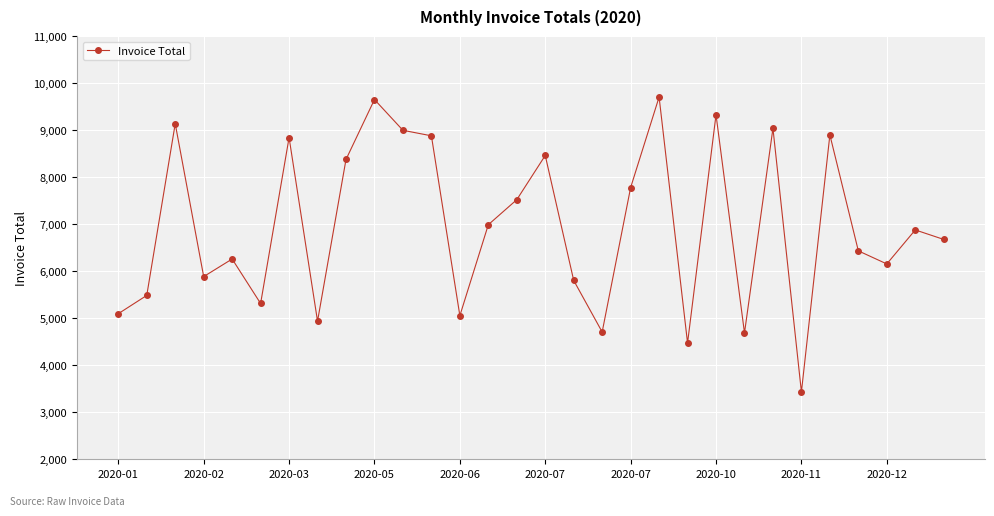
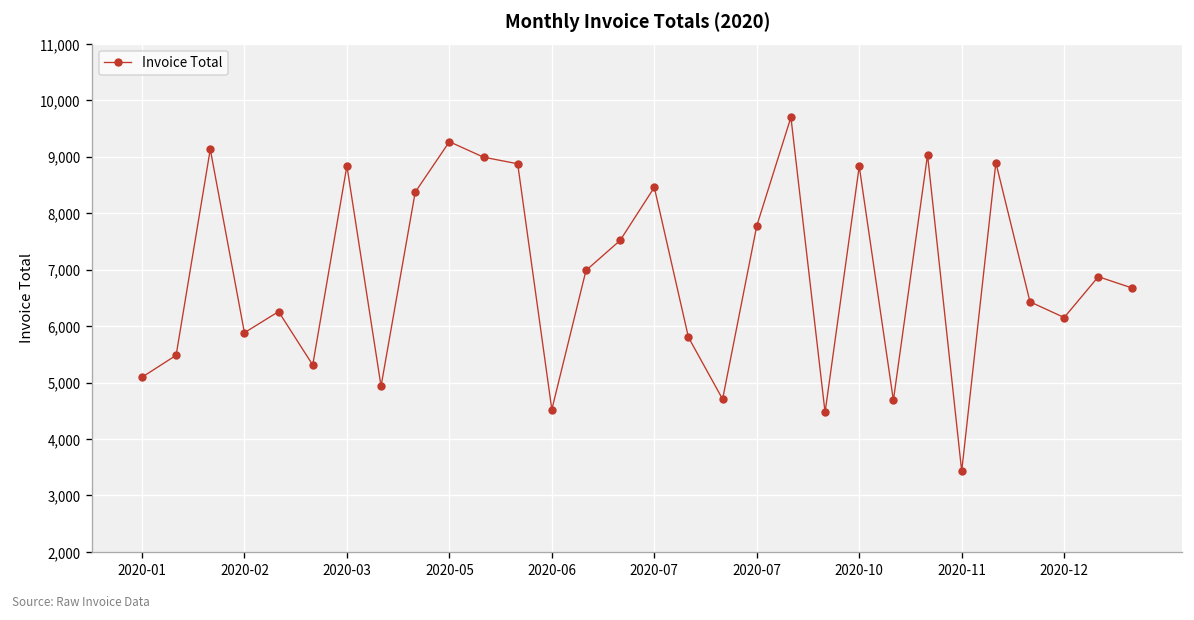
2020-05: 9,600 -> 9,300
2020-06: 5,100 -> 4,500
2020-10: 9,300 -> 8,800
